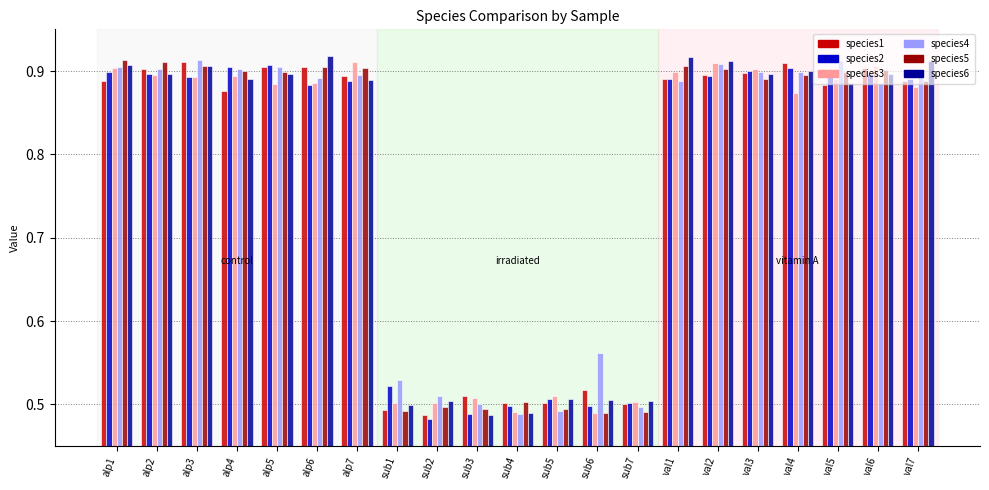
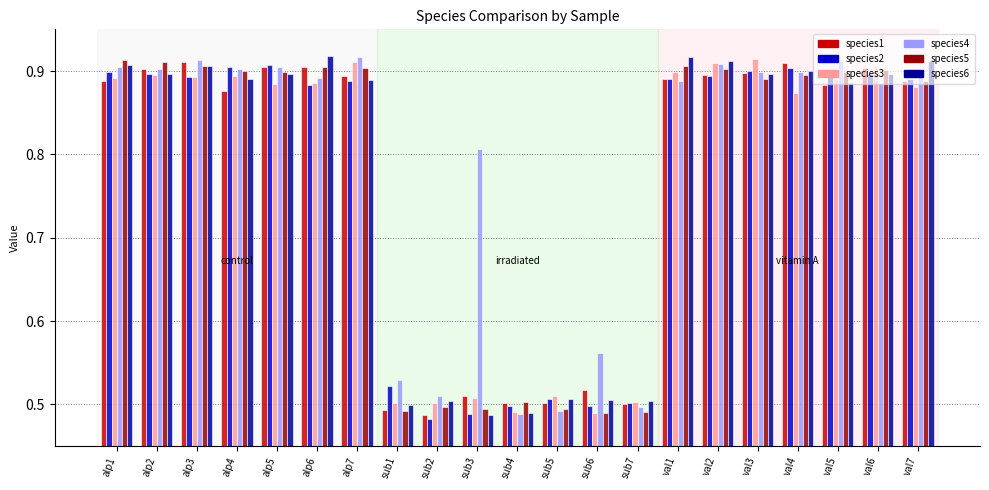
species3, alp1: 0.90 -> 0.89
species4, alp7: 0.90 -> 0.92
species4, sub3: 0.50 -> 0.81
species3, val3: 0.90 -> 0.91
